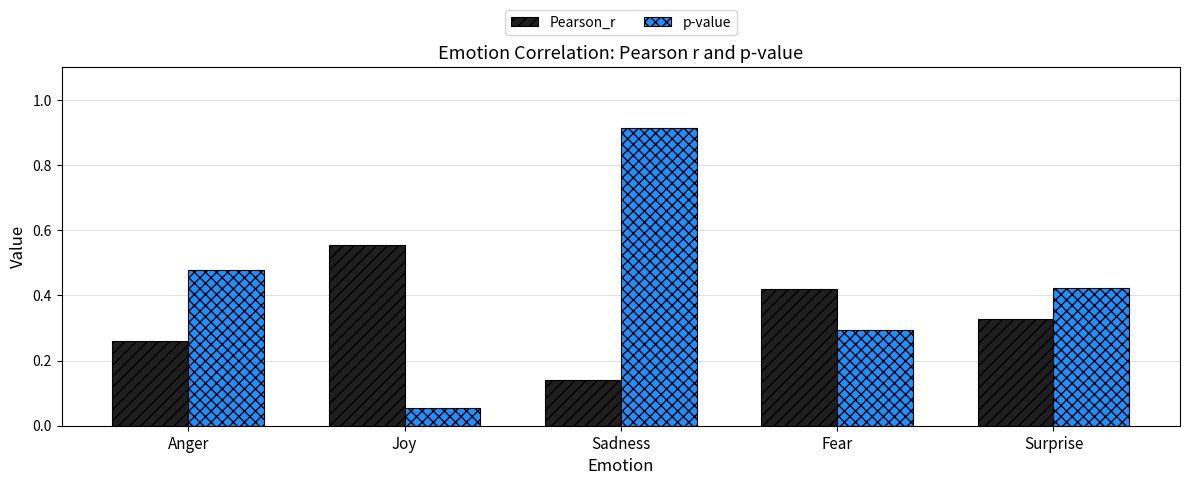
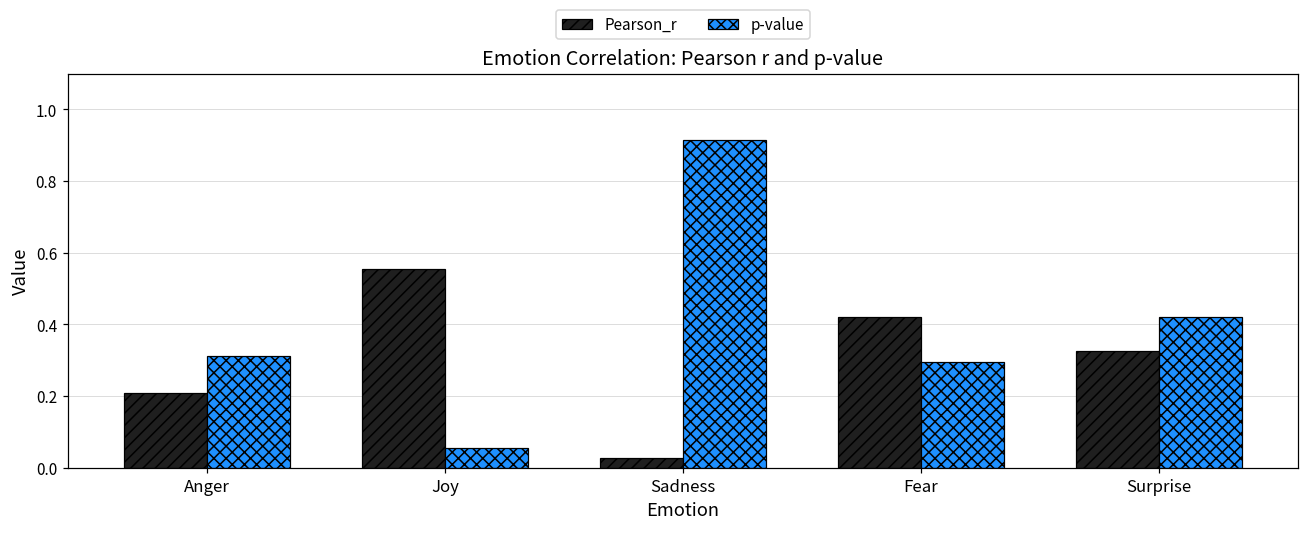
Pearson_r, Anger: 0.26 -> 0.21
p-value, Anger: 0.48 -> 0.31
Pearson_r, Sadness: 0.14 -> 0.03
